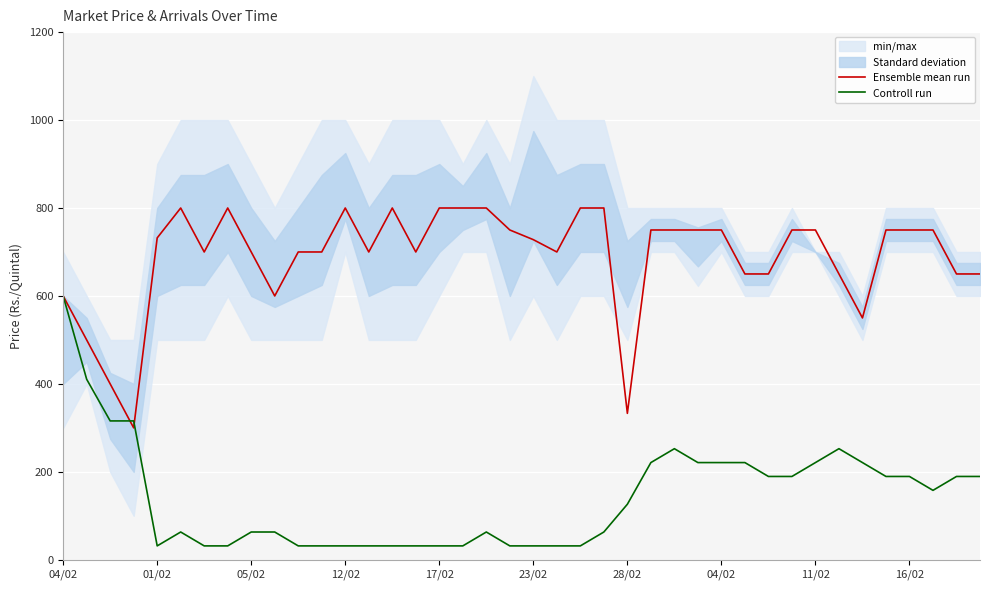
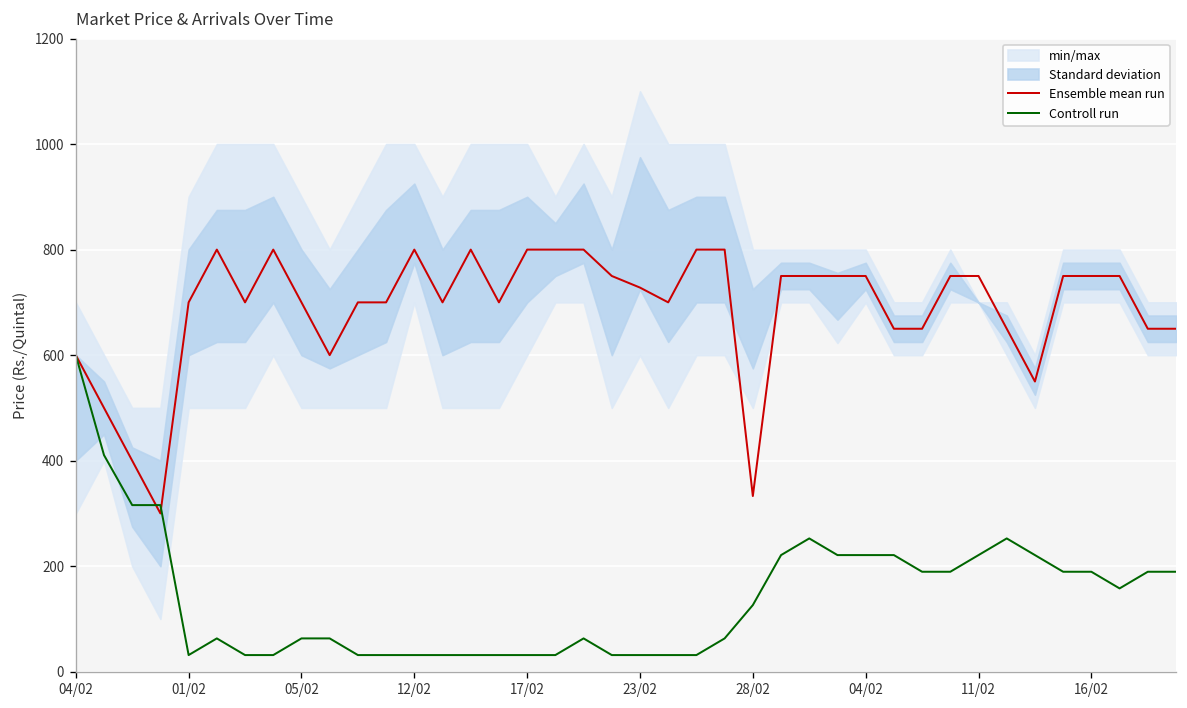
Ensemble mean run, 01/02: 730 -> 700
